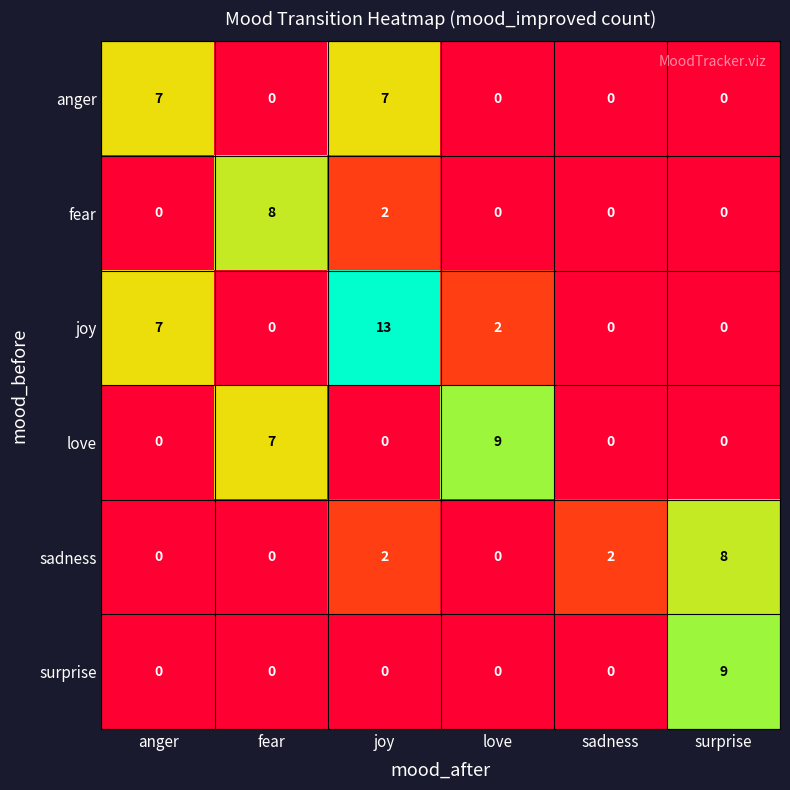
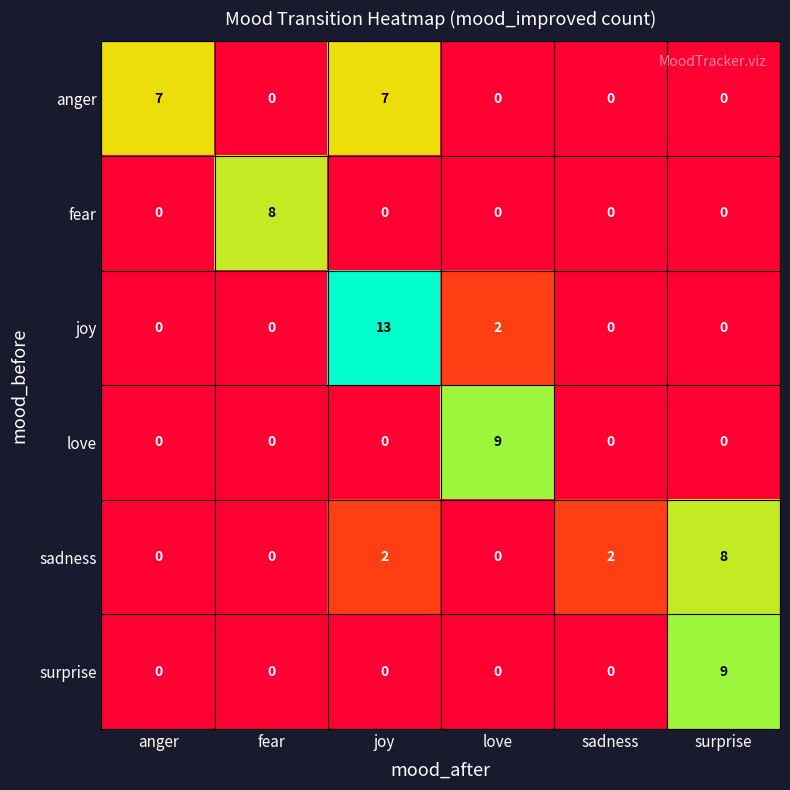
fear, joy: 2 -> 0
joy, anger: 7 -> 0
love, fear: 7 -> 0
